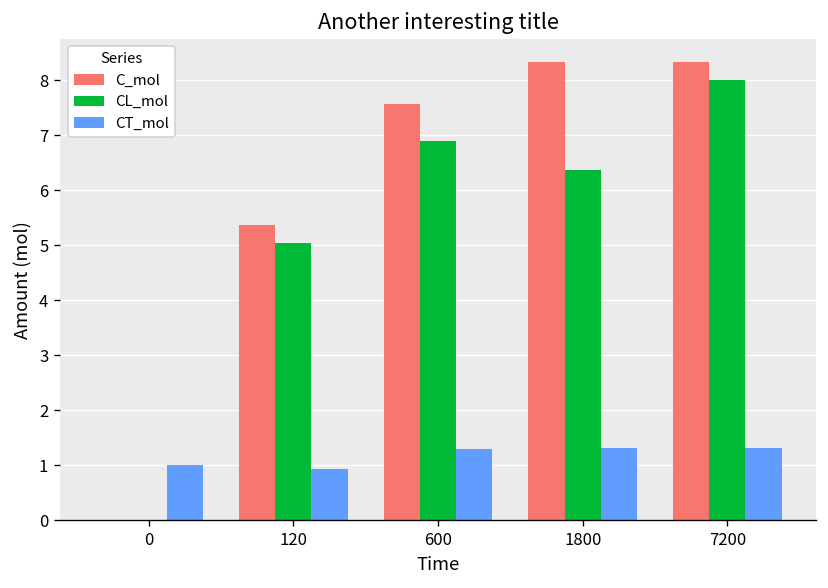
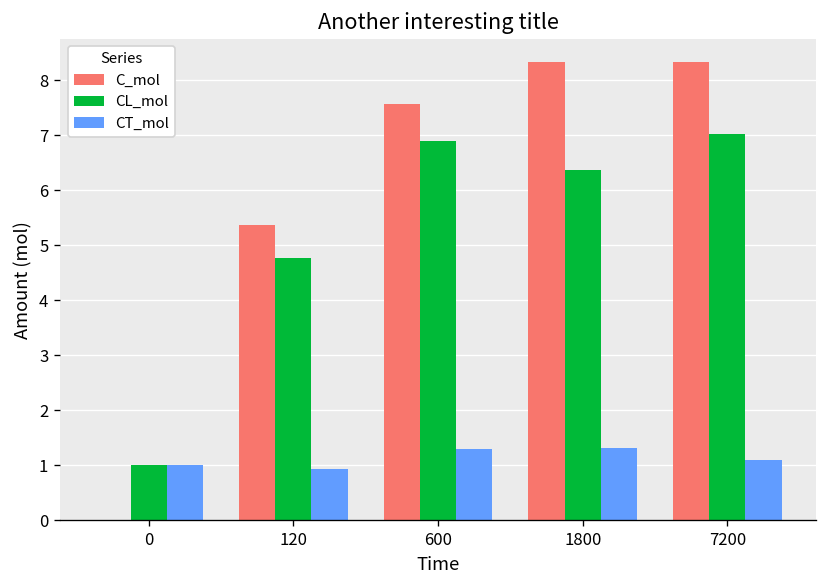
CL_mol, 0: 0 -> 1
CL_mol, 120: 5.0 -> 4.8
CL_mol, 7200: 8.0 -> 7.0
CT_mol, 7200: 1.3 -> 1.1
